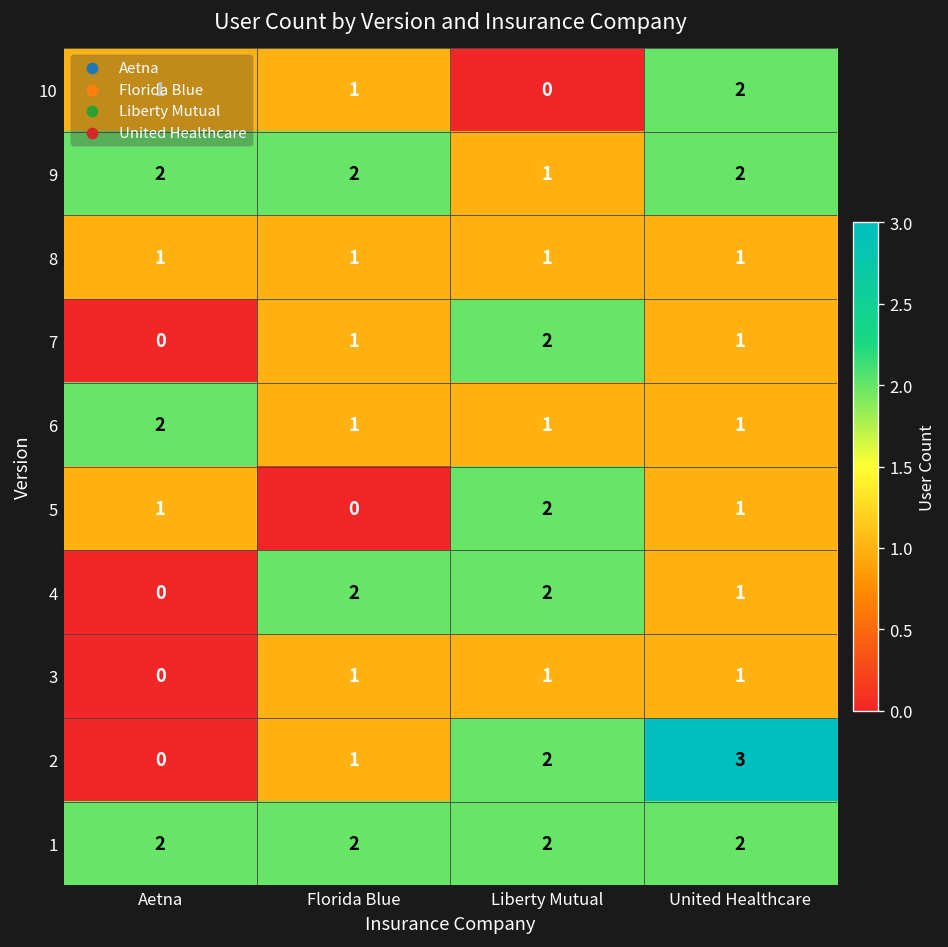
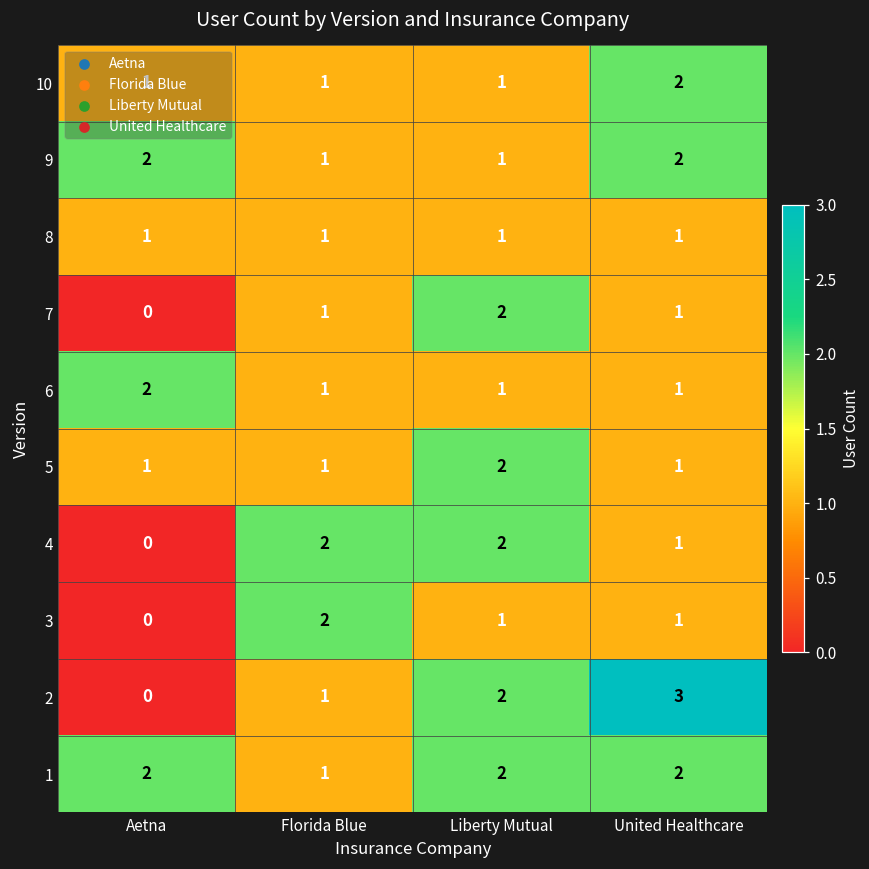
10, Liberty Mutual: 0 -> 1
9, Florida Blue: 2 -> 1
5, Florida Blue: 0 -> 1
3, Florida Blue: 1 -> 2
1, Florida Blue: 2 -> 1
